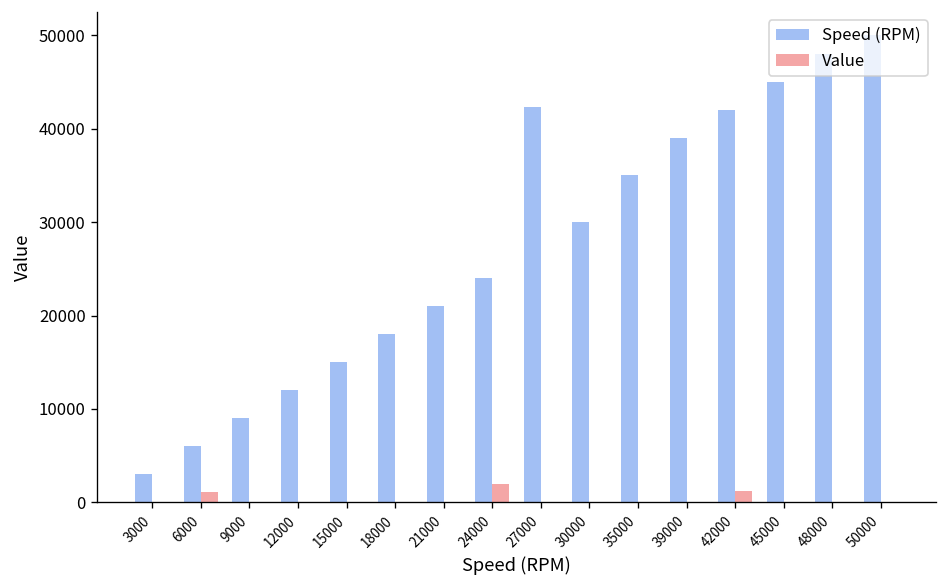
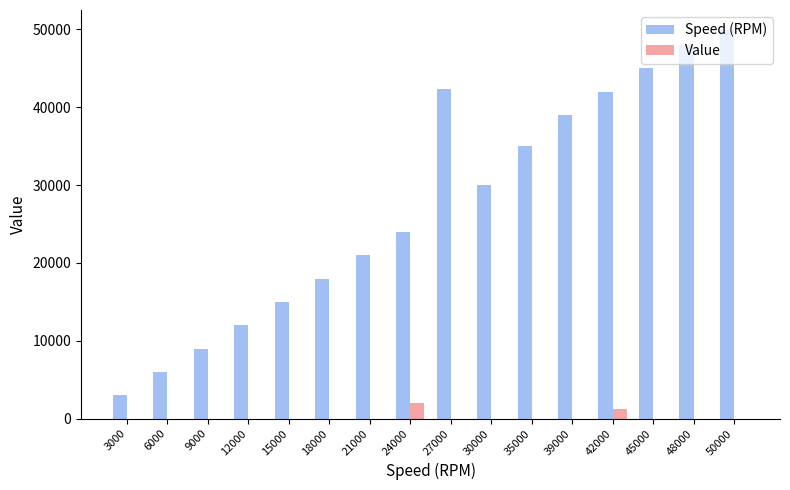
Value, 6000: 1000 -> 0
